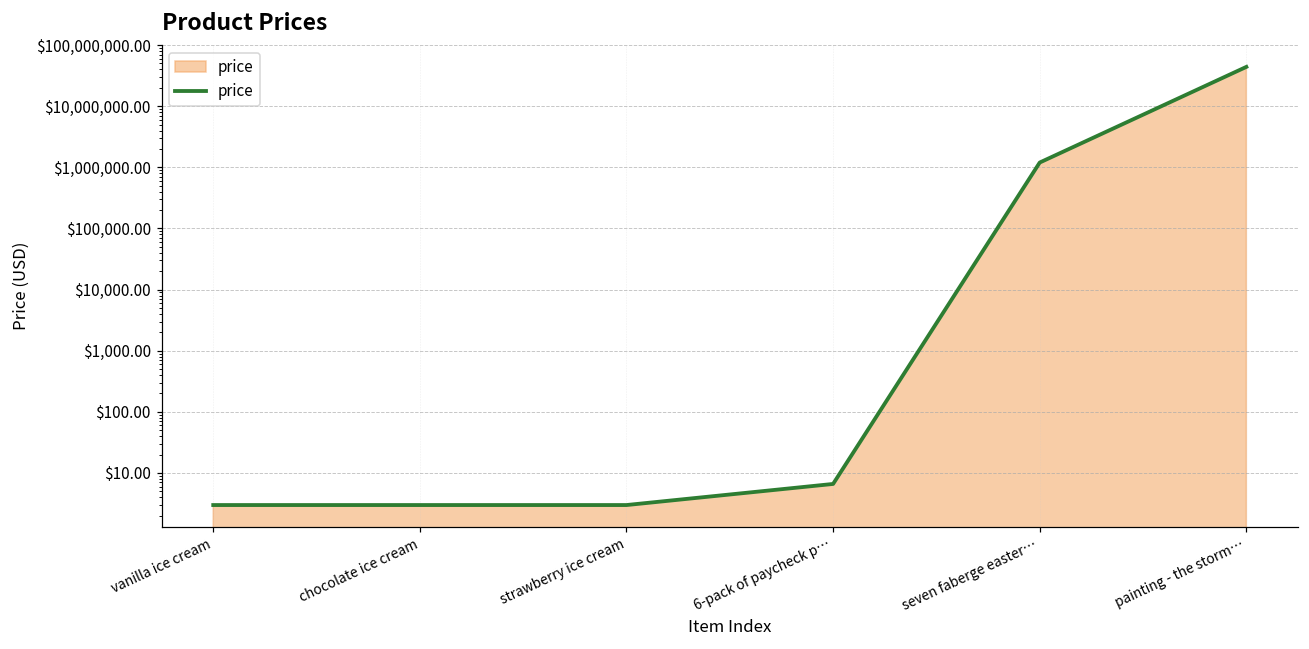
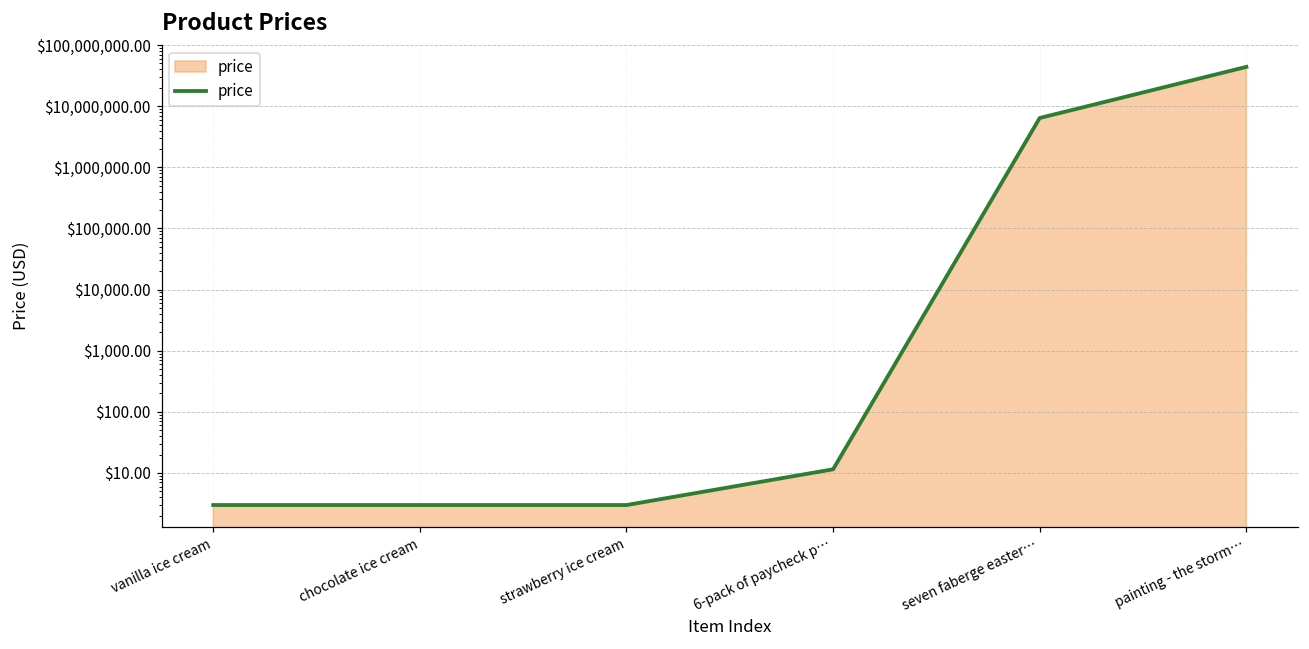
6-pack of paycheck p…: $7 -> $11
seven faberge easter…: $1,200,000 -> $6,000,000
